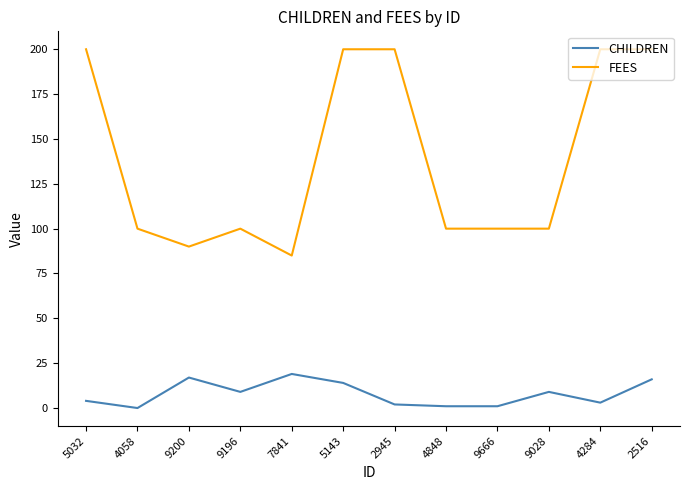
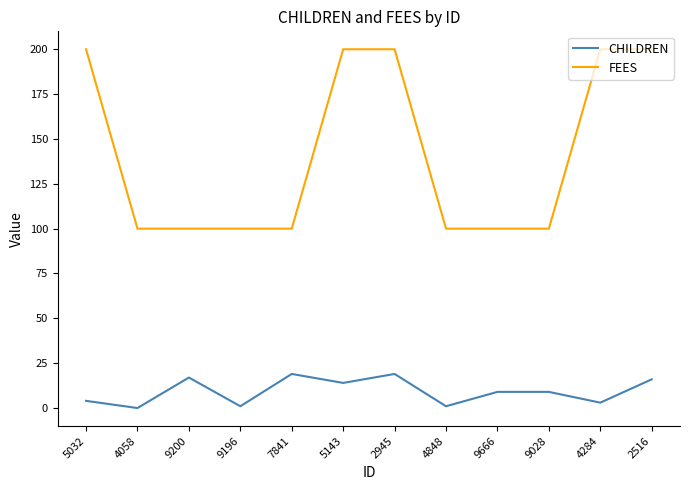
FEES, 9200: 90 -> 100
CHILDREN, 9196: 9 -> 1
FEES, 7841: 85 -> 100
CHILDREN, 2945: 2 -> 19
CHILDREN, 9666: 1 -> 9
